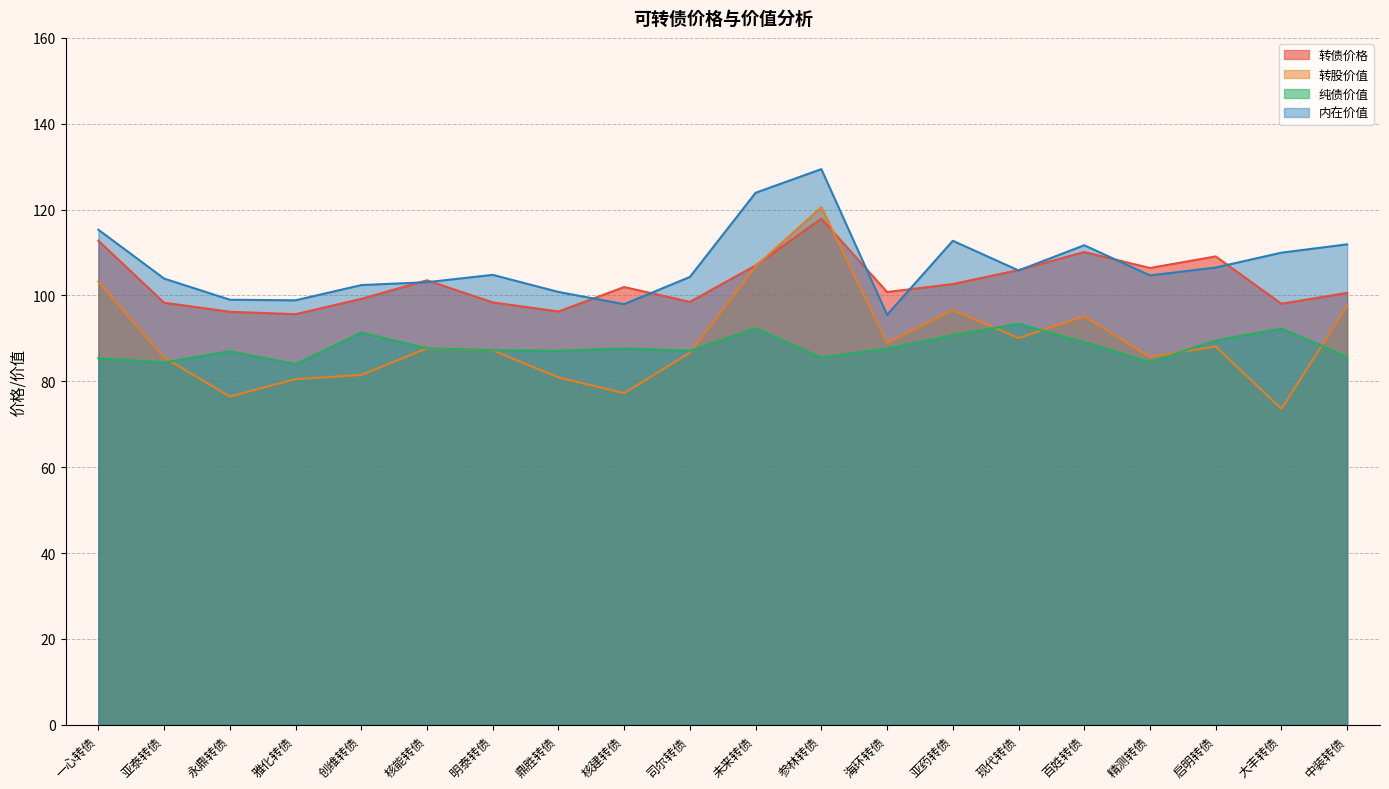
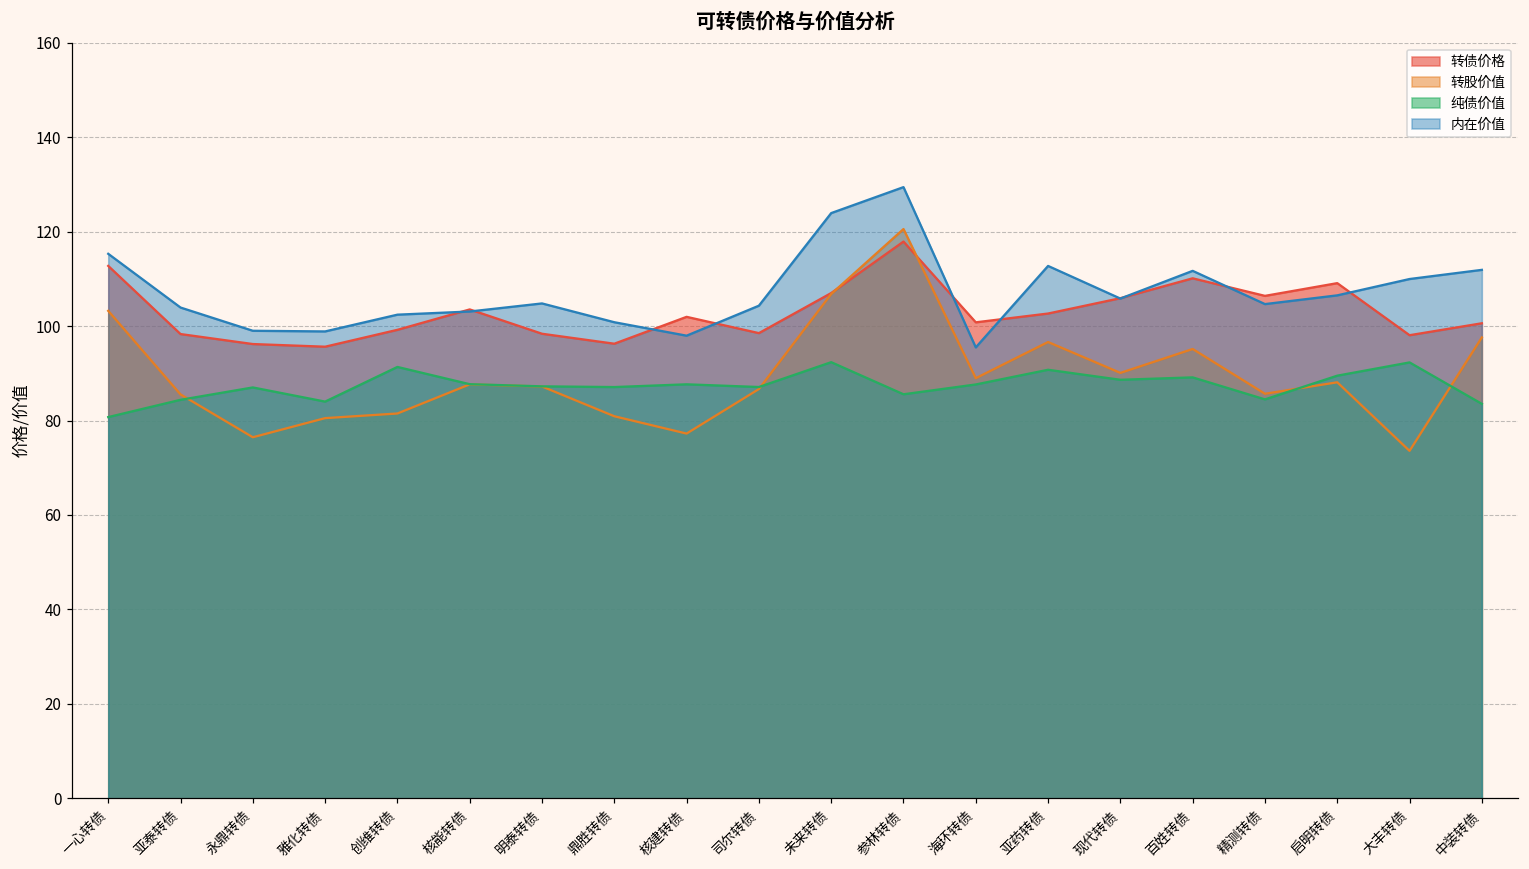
纯债价值, 一心转债: 85 -> 81
纯债价值, 现代转债: 93 -> 89
纯债价值, 中装转债: 86 -> 84
